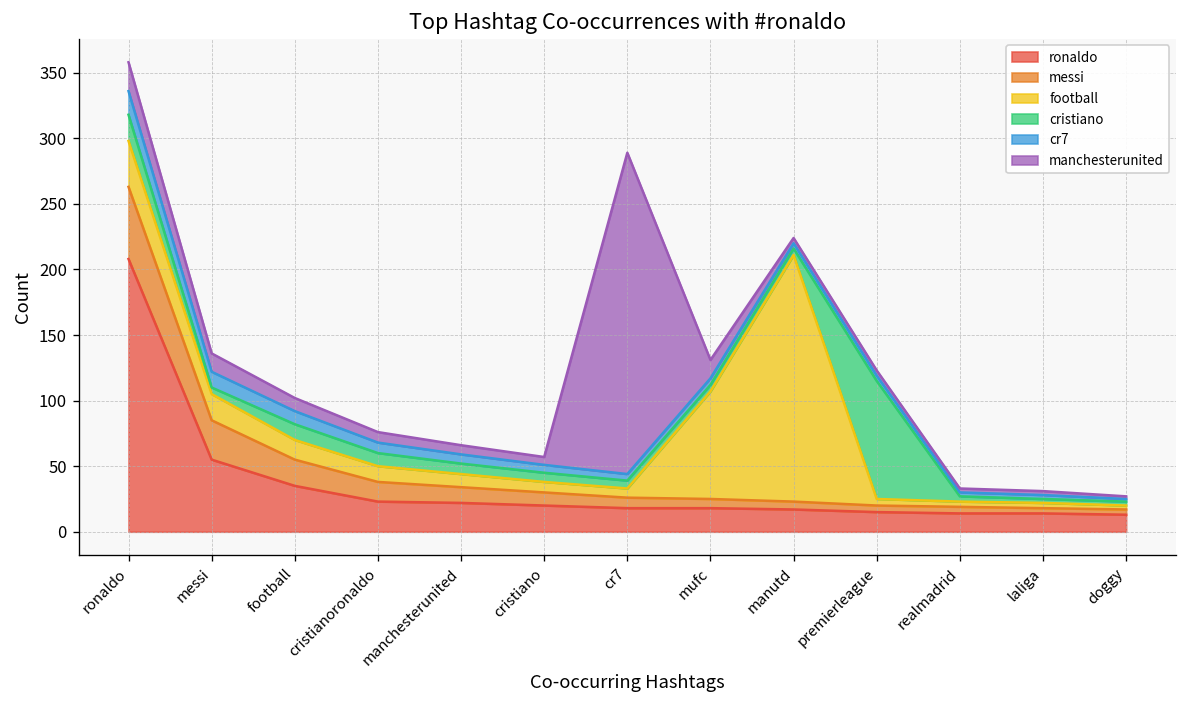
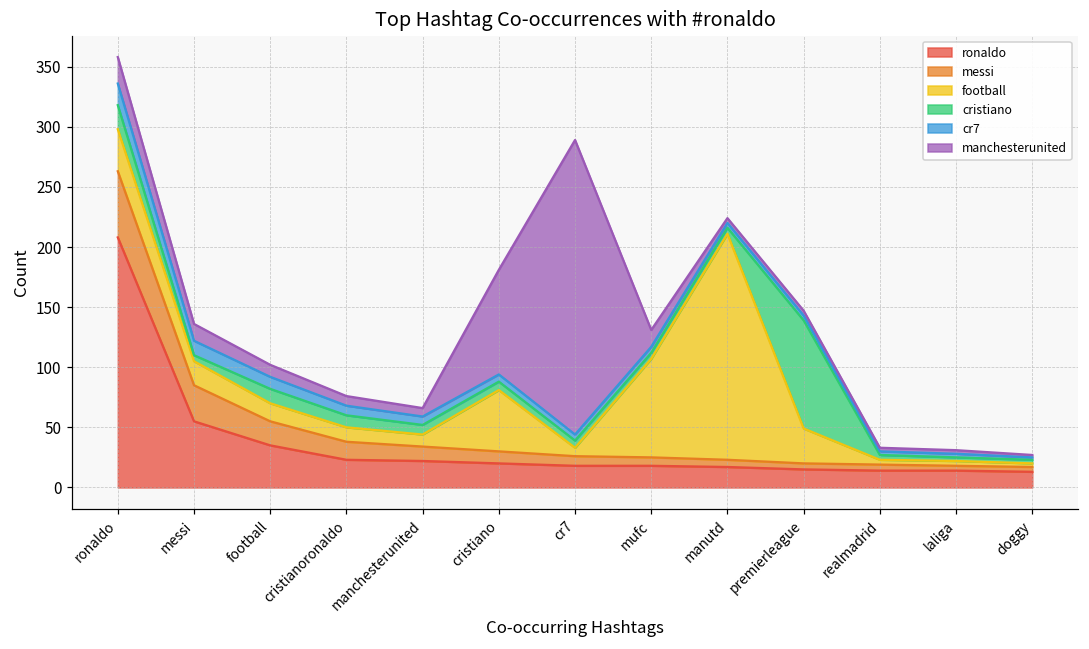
football, cristiano: 8 -> 51
manchesterunited, cristiano: 6 -> 87
football, premierleague: 5 -> 29
